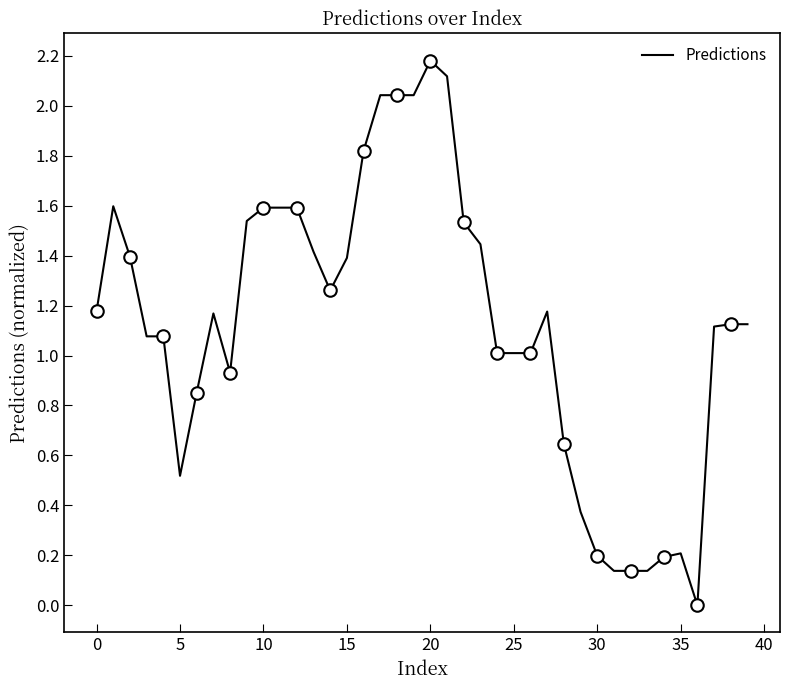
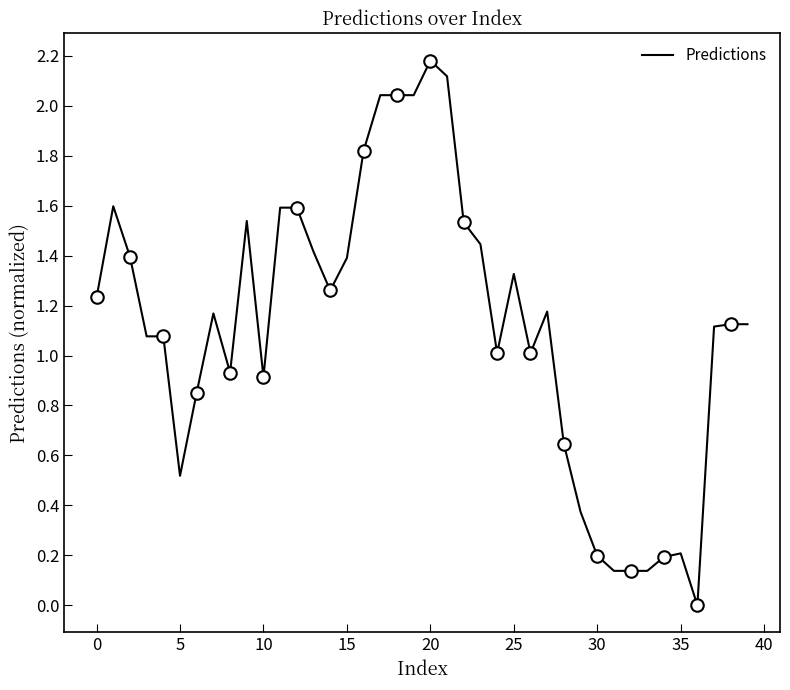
Predictions, 0: 1.18 -> 1.23
Predictions, 10: 1.59 -> 0.91
Predictions, 25: 1.01 -> 1.33
